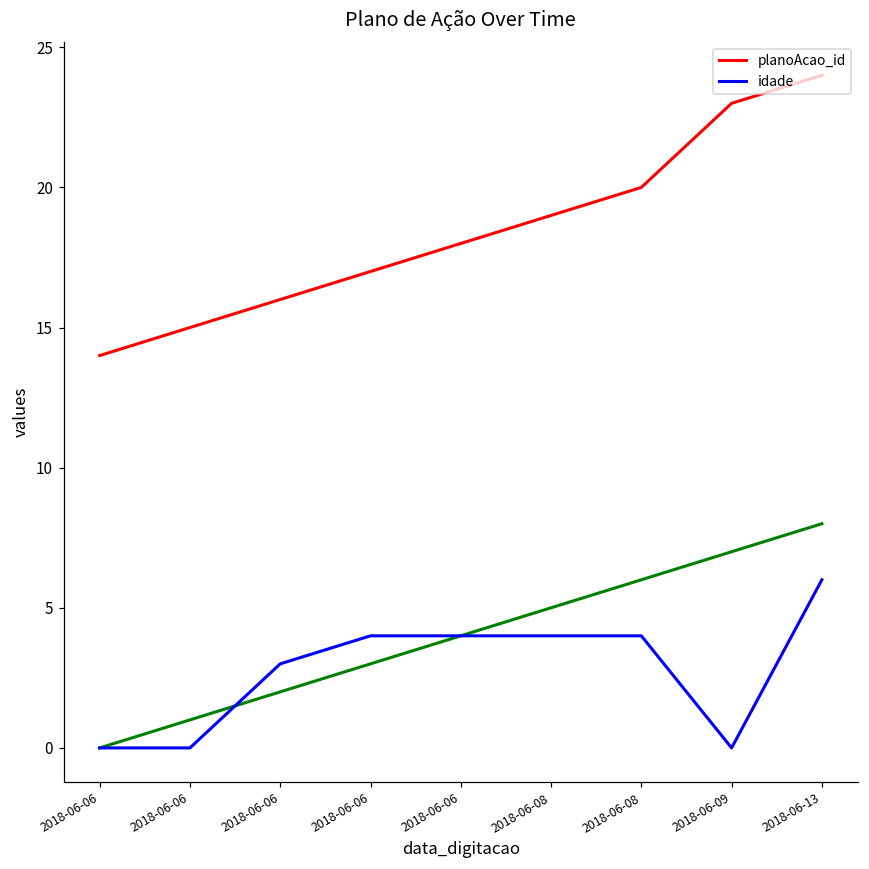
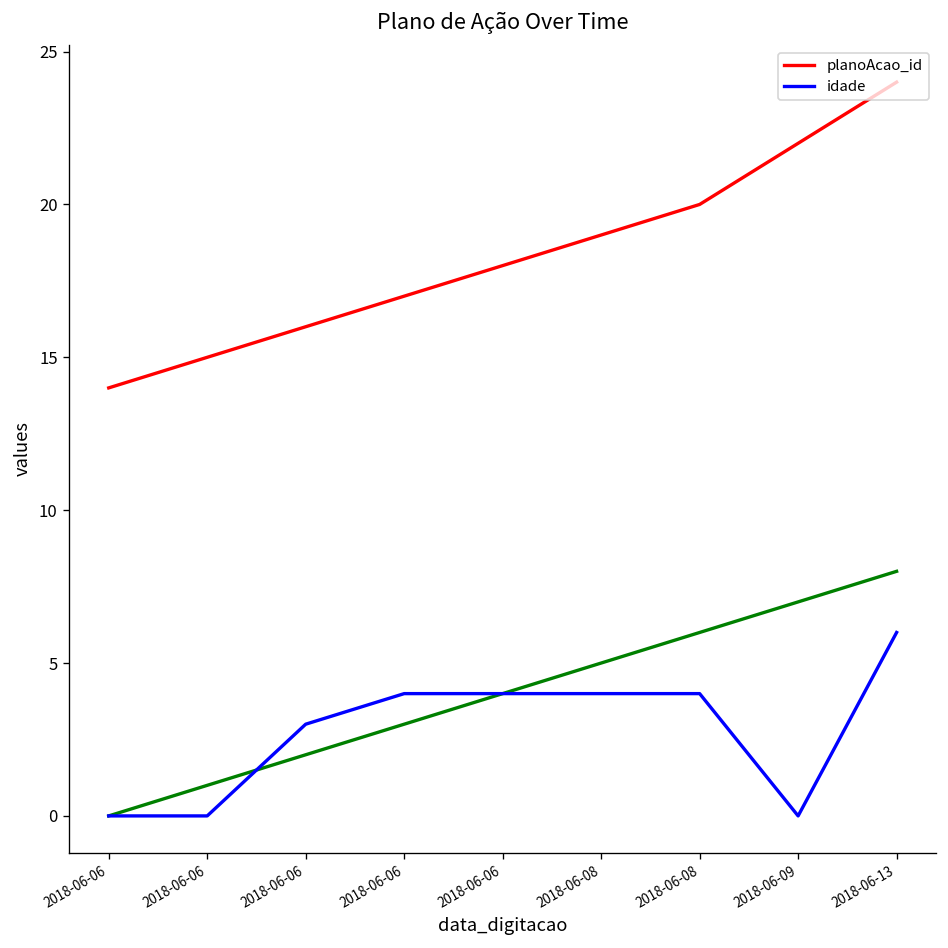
planoAcao_id, 2018-06-09: 23 -> 22
